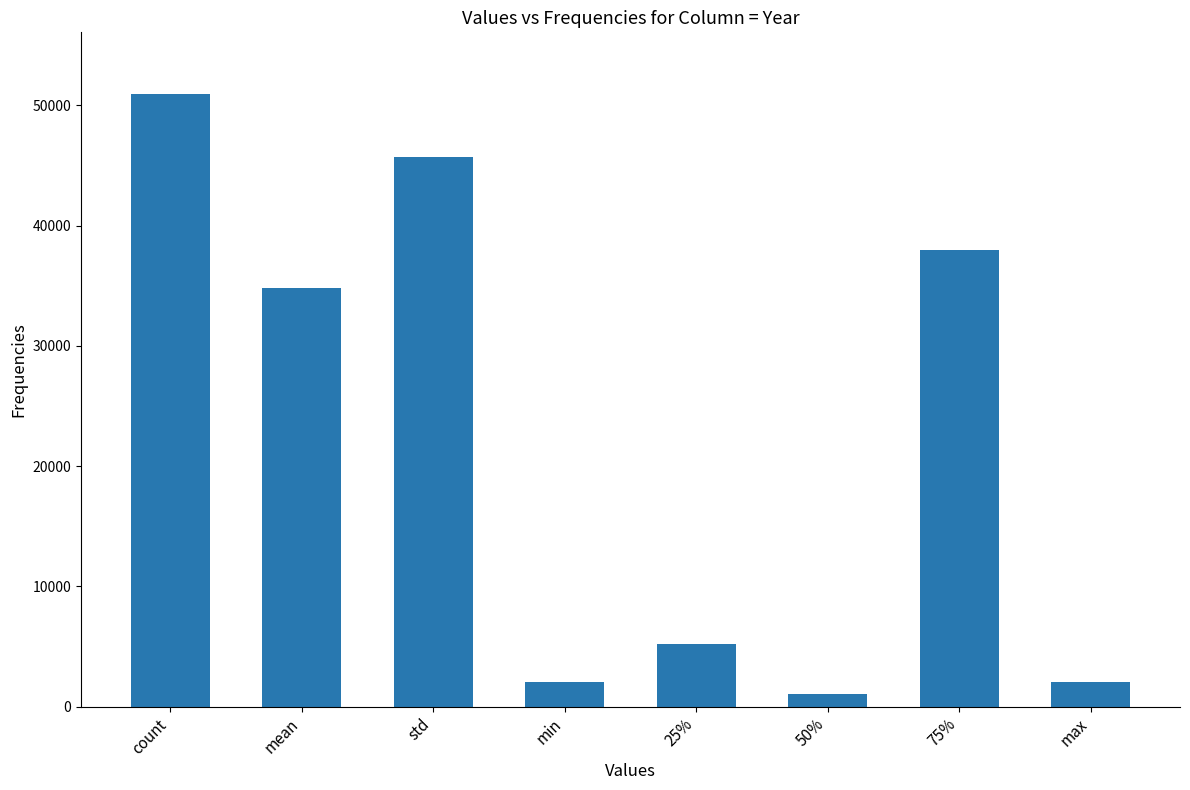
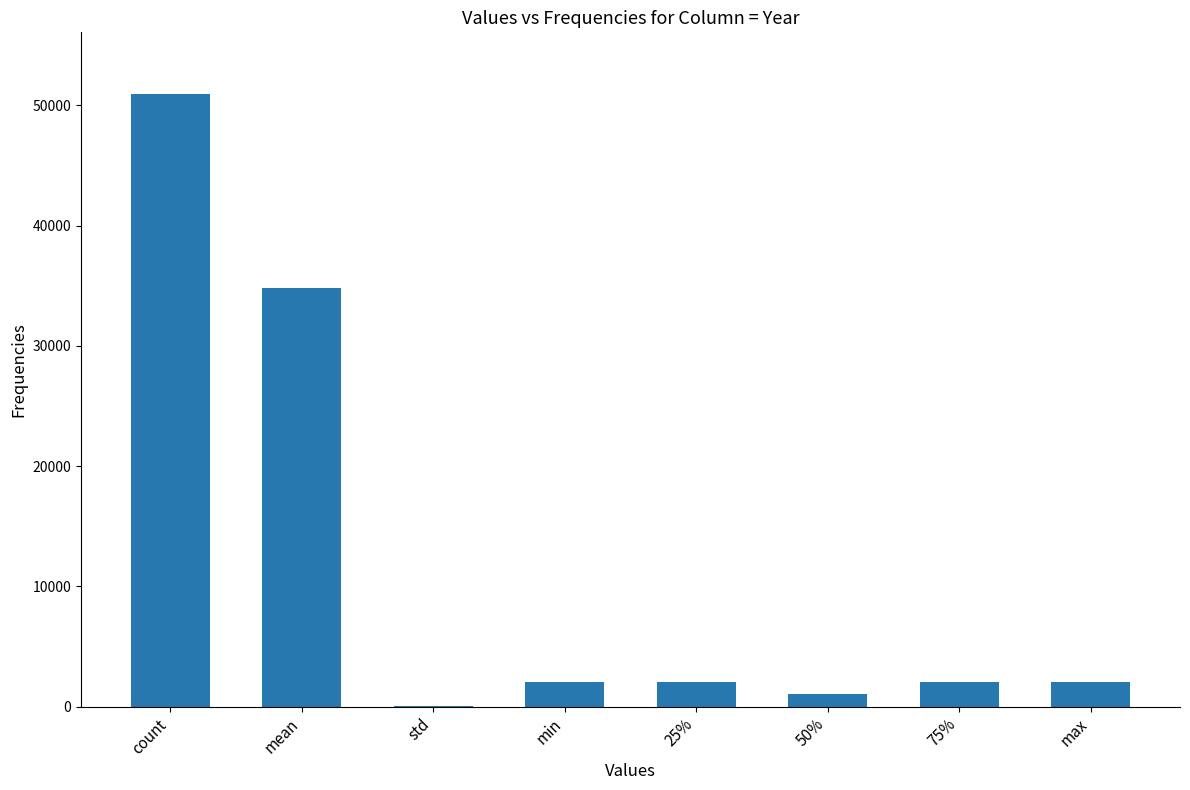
std: 45700 -> 0
25%: 5200 -> 2000
75%: 37900 -> 2000
